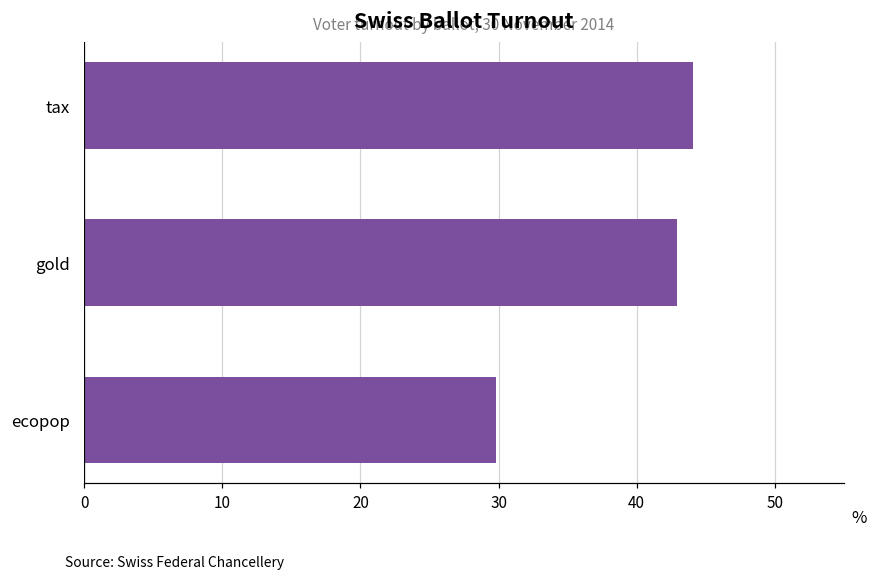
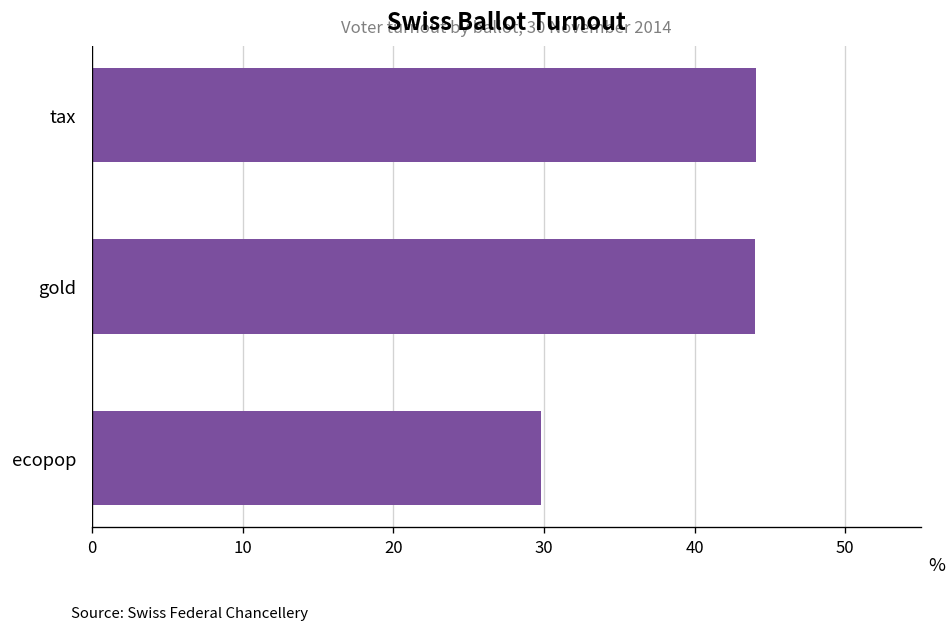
gold: 42.9 -> 44.0
